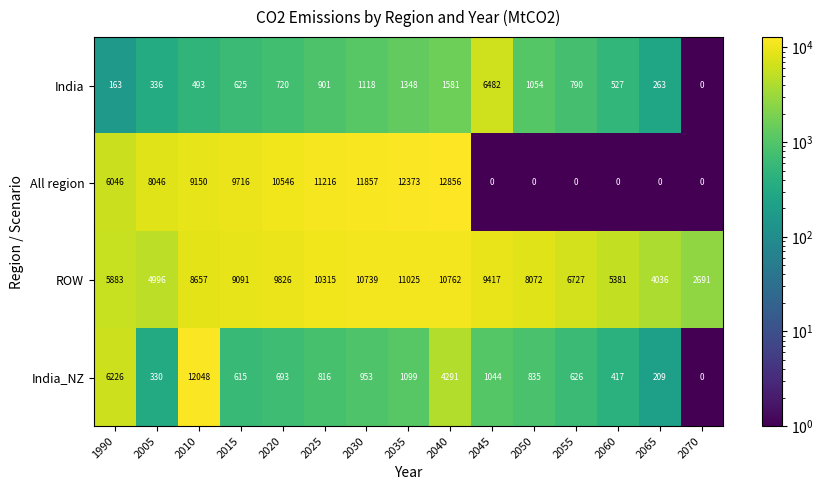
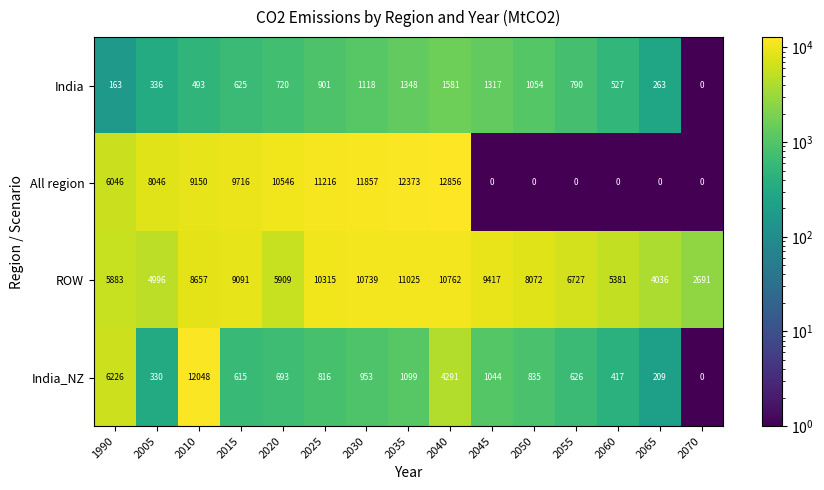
India, 2045: 6482 -> 1317
ROW, 2020: 9826 -> 5909
